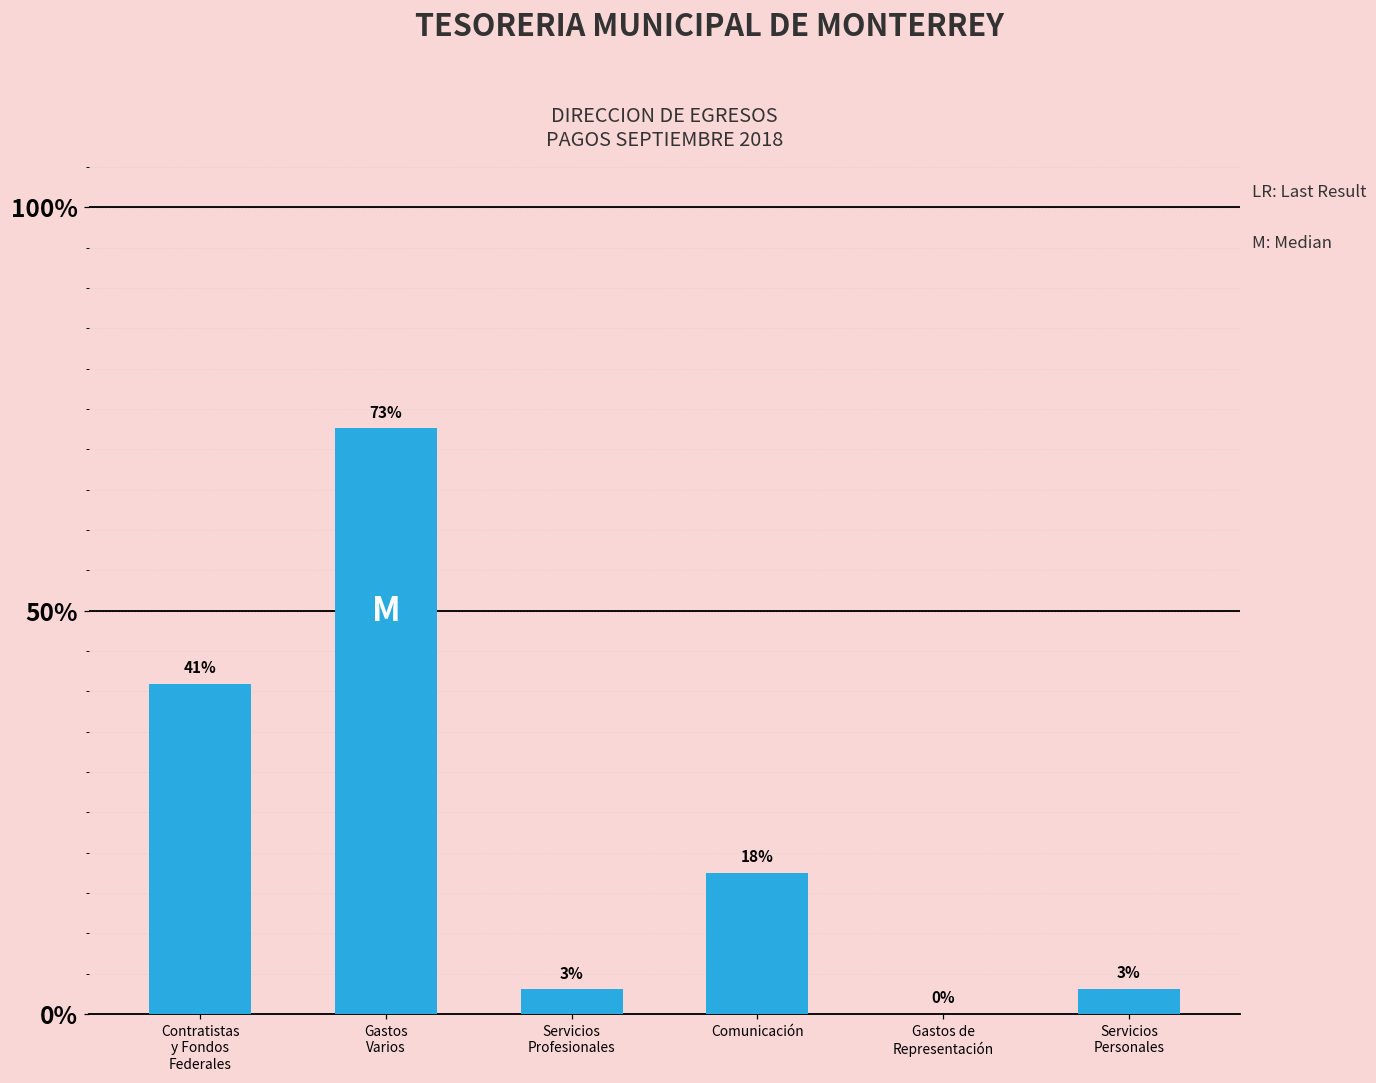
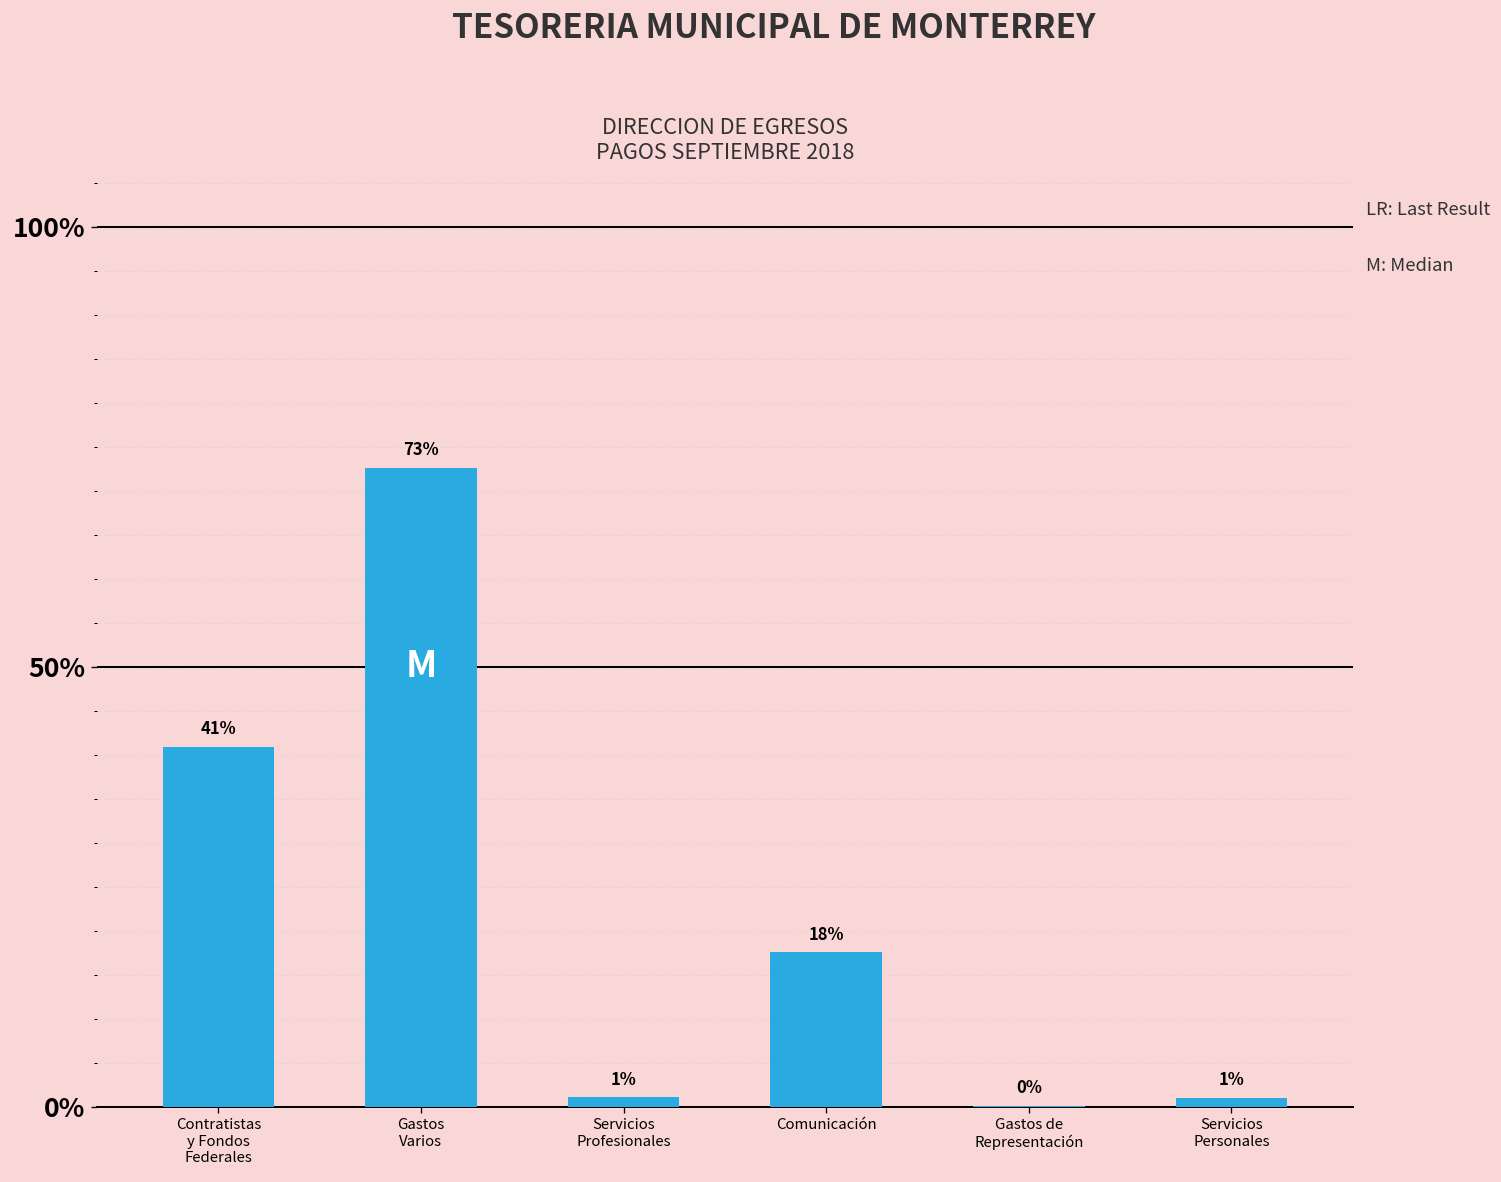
Servicios Profesionales: 3% -> 1%
Servicios Personales: 3% -> 1%
